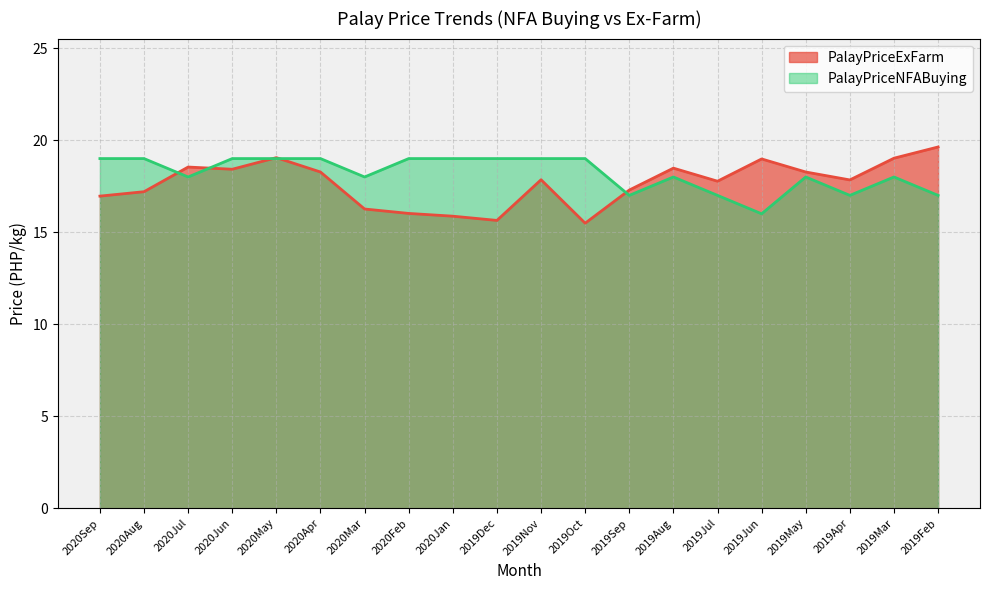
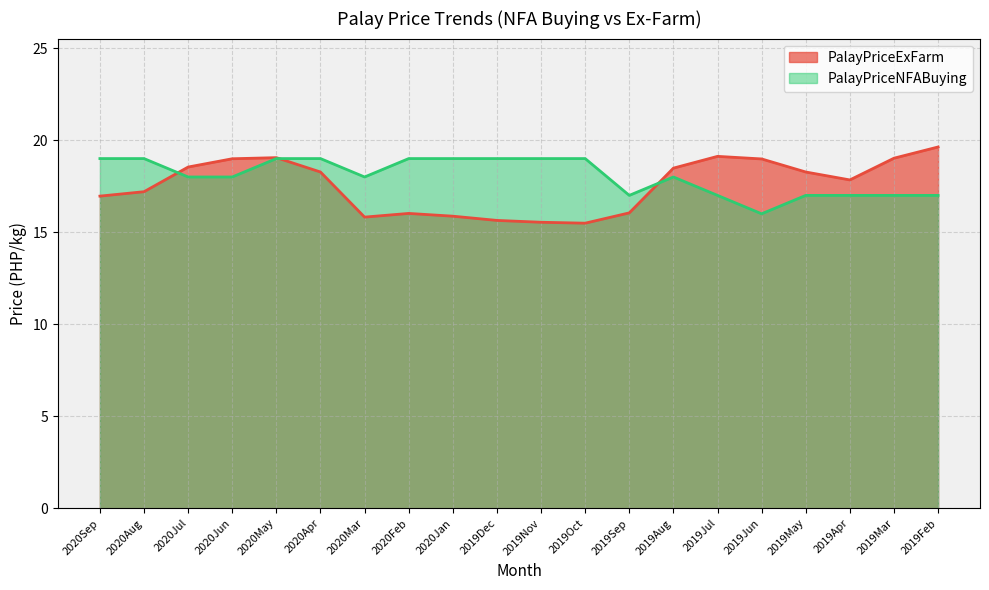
PalayPriceExFarm, 2020Jun: 18.4 -> 19.0
PalayPriceNFABuying, 2020Jun: 19 -> 18
PalayPriceExFarm, 2020Mar: 16.3 -> 15.8
PalayPriceExFarm, 2019Nov: 17.9 -> 15.5
PalayPriceExFarm, 2019Sep: 17.3 -> 16.1
PalayPriceExFarm, 2019Jul: 17.8 -> 19.1
PalayPriceNFABuying, 2019May: 18 -> 17
PalayPriceNFABuying, 2019Mar: 18 -> 17
